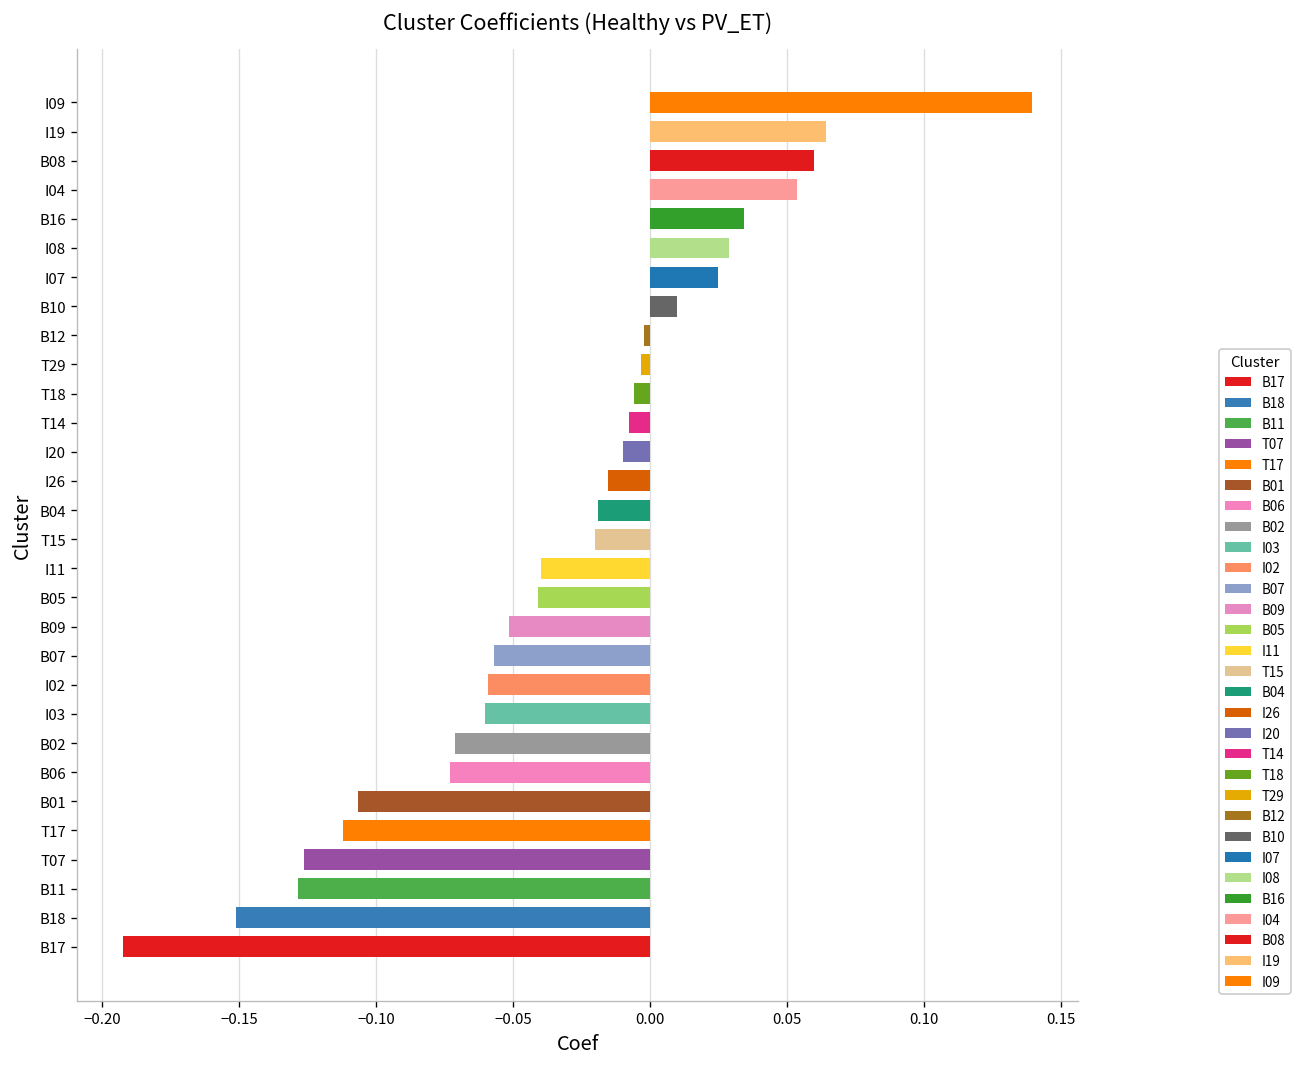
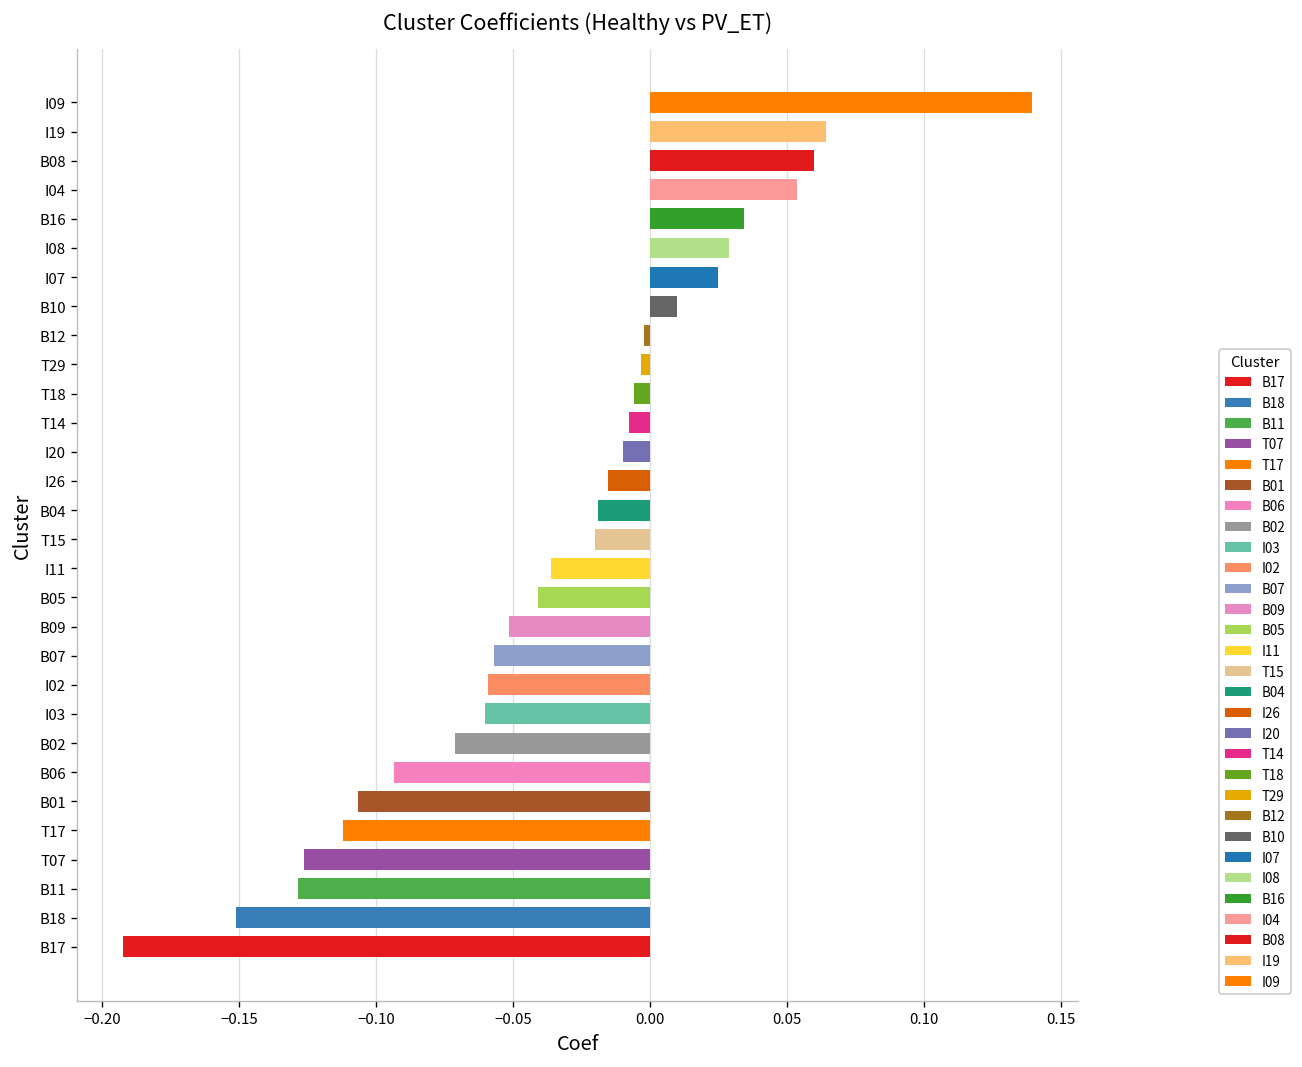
I11: -0.040 -> -0.036
B06: -0.073 -> -0.093
